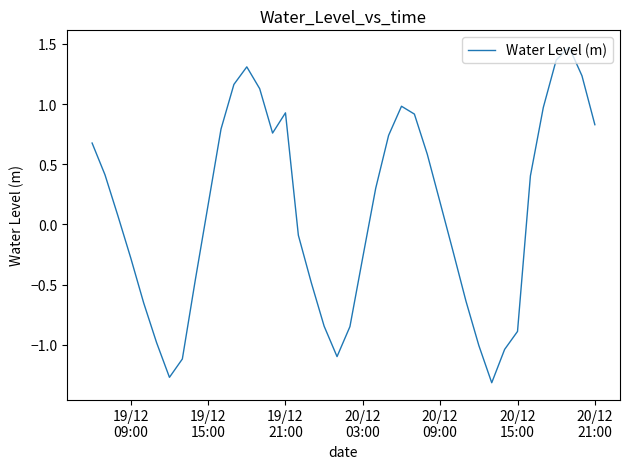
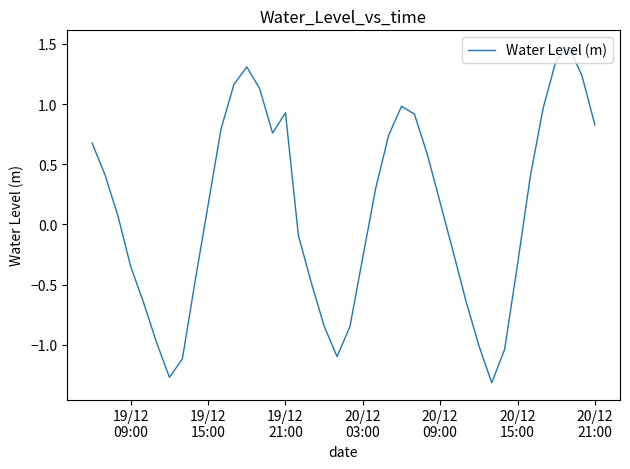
19/12 09:00: -0.28 -> -0.35
20/12 15:00: -0.89 -> -0.33
